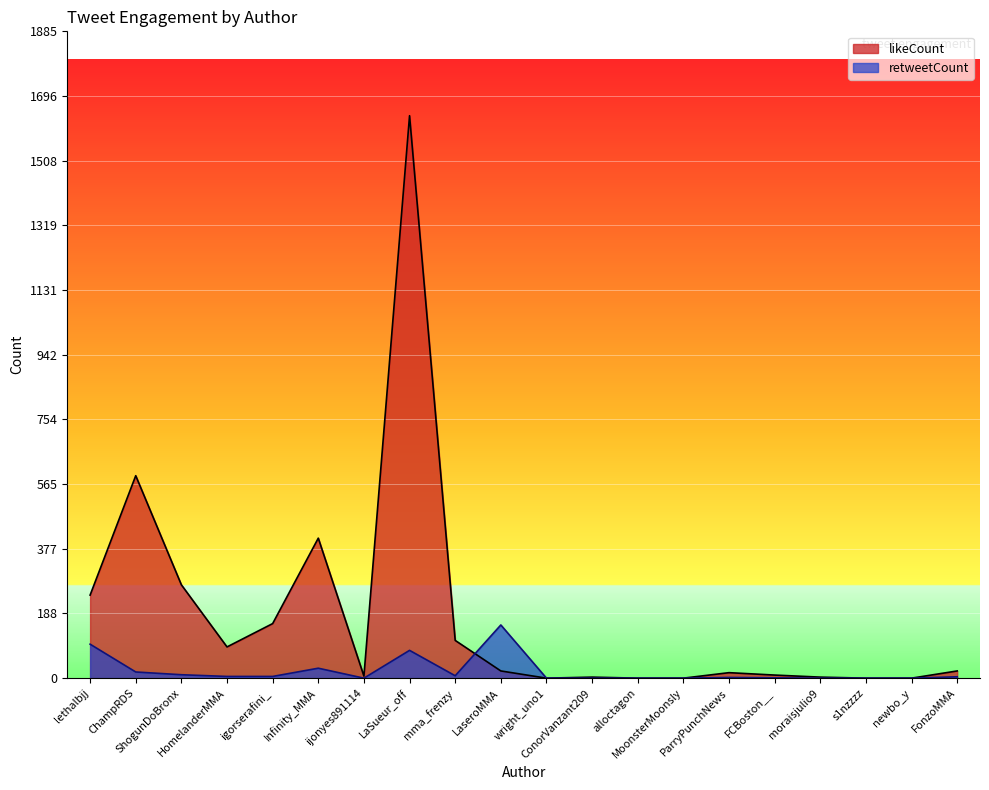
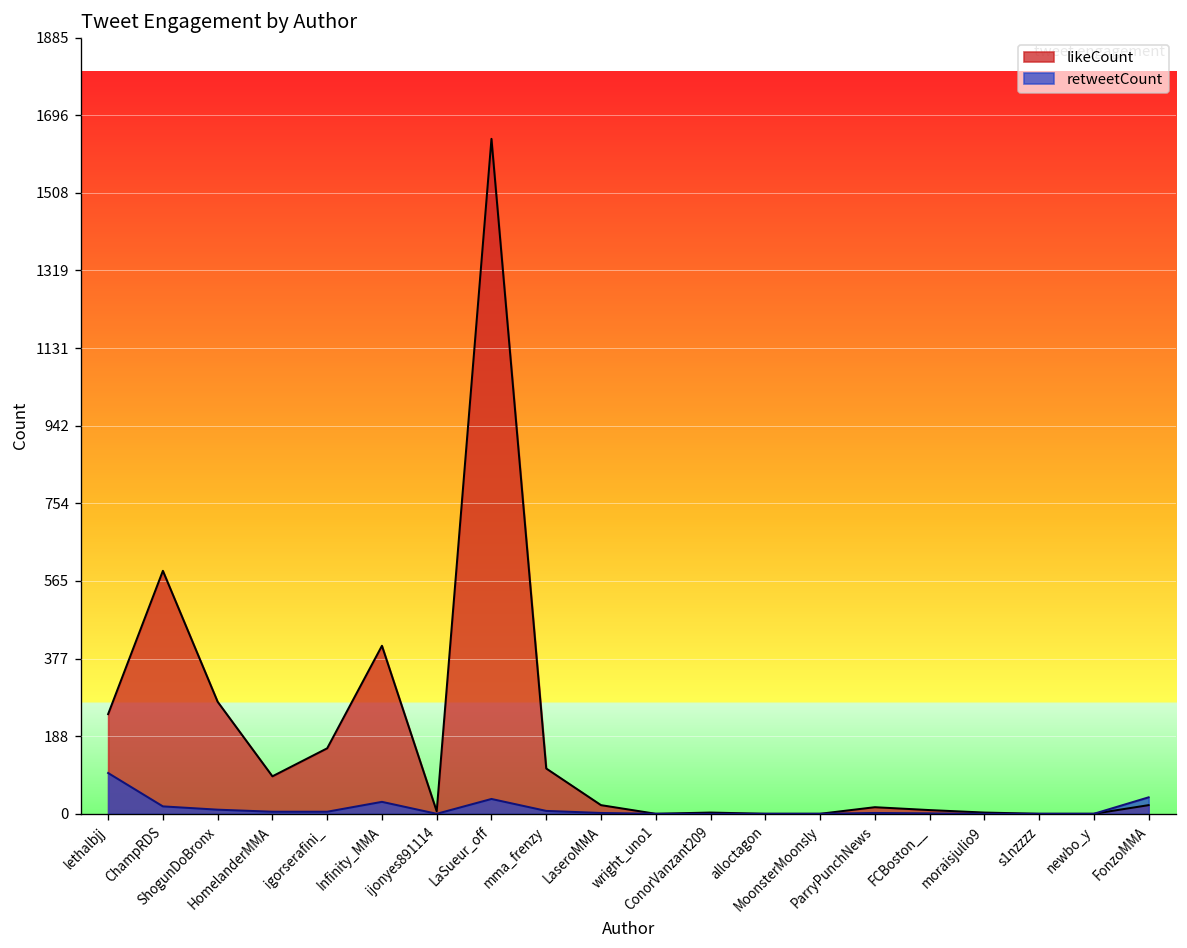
retweetCount, LaSueur_off: 80 -> 40
retweetCount, LaseroMMA: 160 -> 0
retweetCount, FonzoMMA: 0 -> 40
